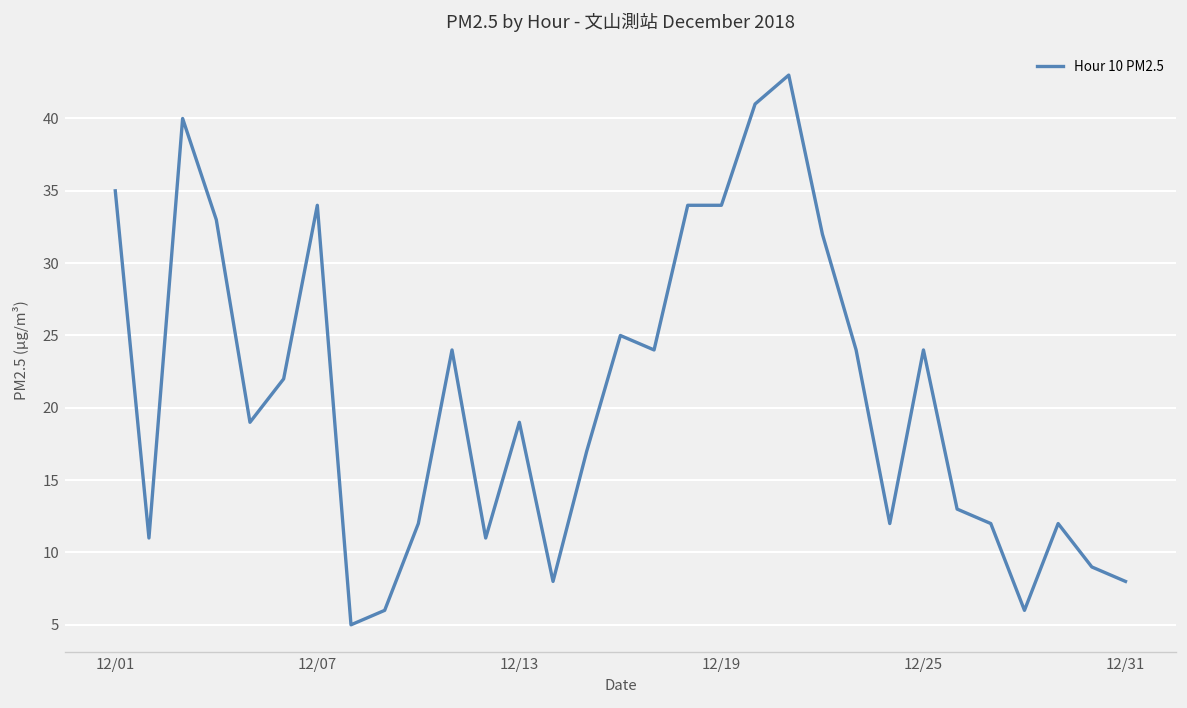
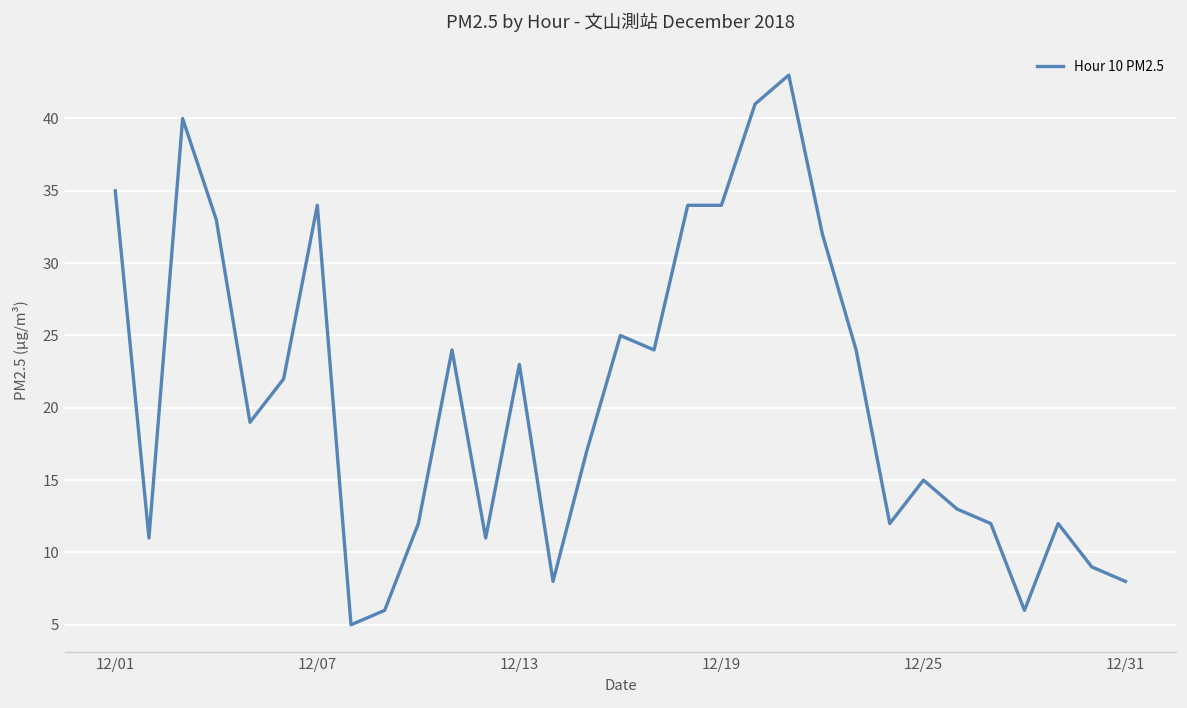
12/13: 19 -> 23
12/25: 24 -> 15
